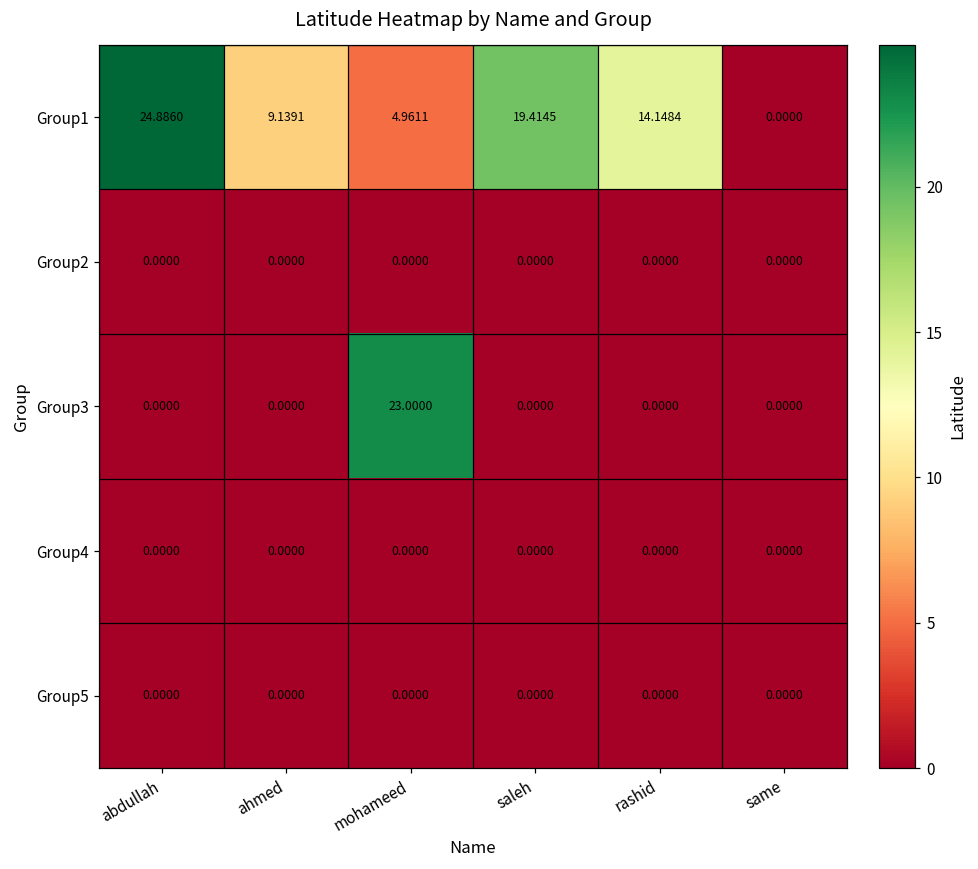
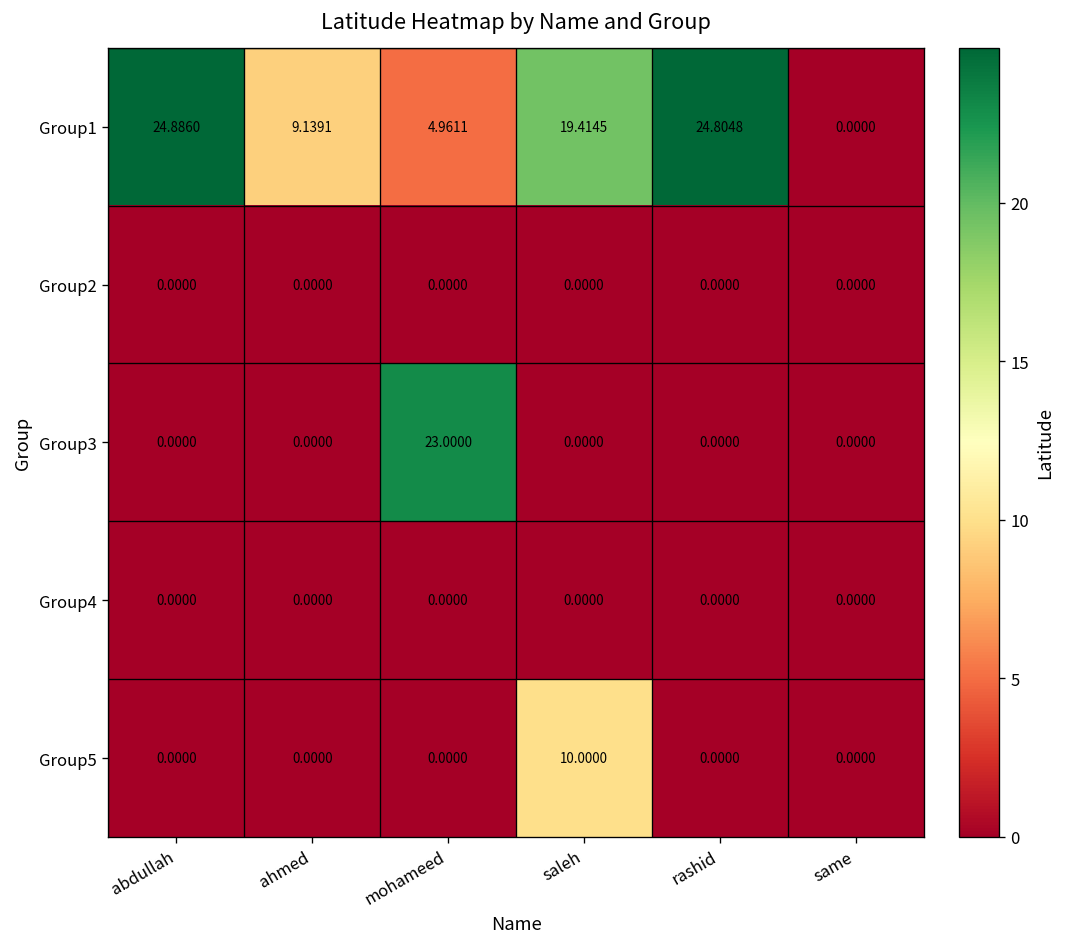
Group1, rashid: 14.1484 -> 24.8048
Group5, saleh: 0.0000 -> 10.0000
